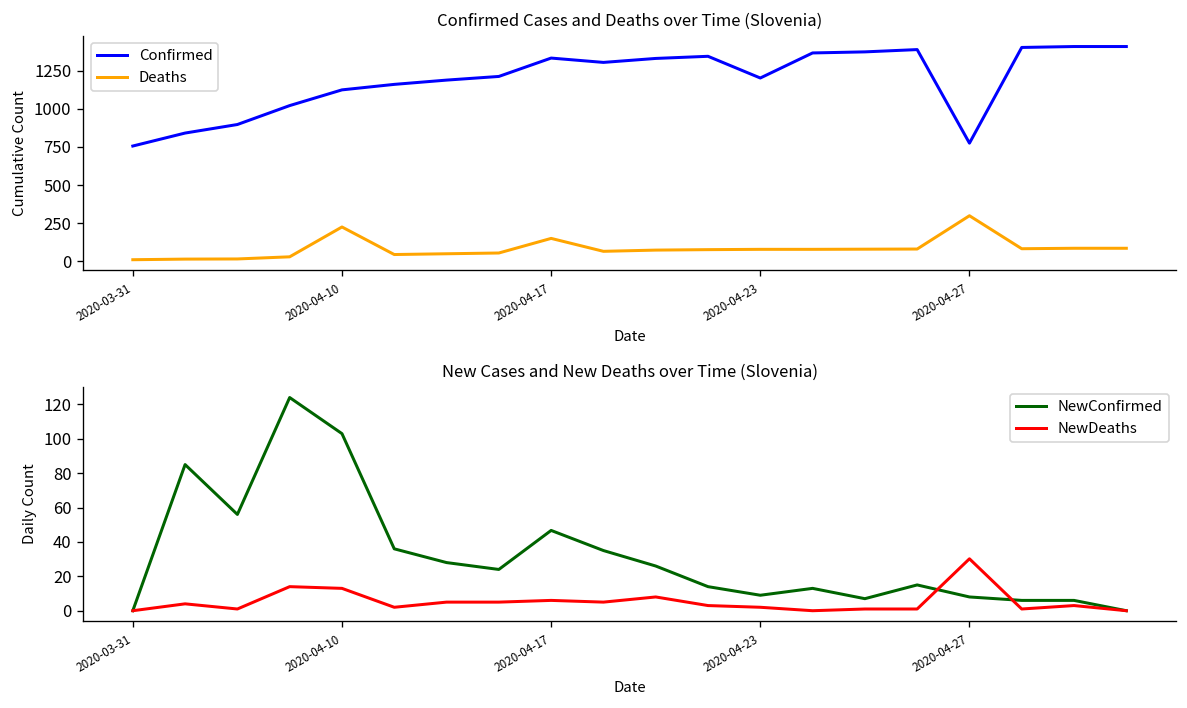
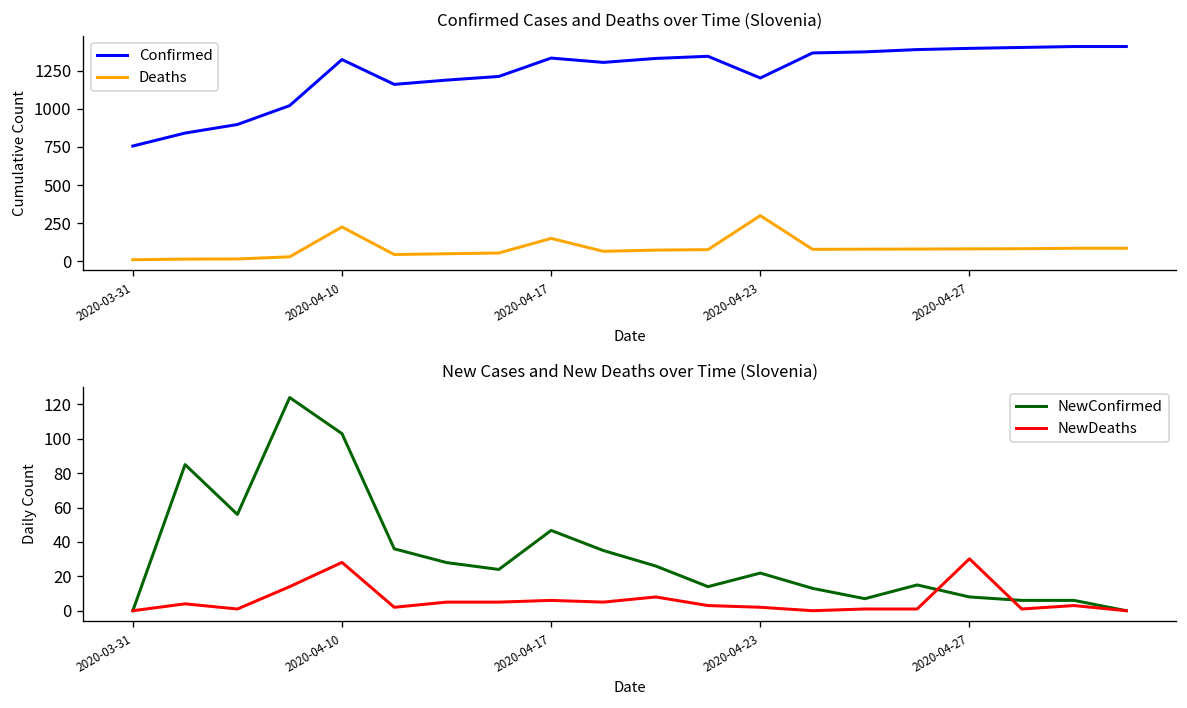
Confirmed Cases and Deaths over Time (Slovenia), Confirmed, 2020-04-10: 1120 -> 1320
Confirmed Cases and Deaths over Time (Slovenia), Deaths, 2020-04-23: 80 -> 300
Confirmed Cases and Deaths over Time (Slovenia), Confirmed, 2020-04-27: 770 -> 1400
Confirmed Cases and Deaths over Time (Slovenia), Deaths, 2020-04-27: 300 -> 80
New Cases and New Deaths over Time (Slovenia), NewDeaths, 2020-04-10: 13 -> 28
New Cases and New Deaths over Time (Slovenia), NewConfirmed, 2020-04-23: 9 -> 22
